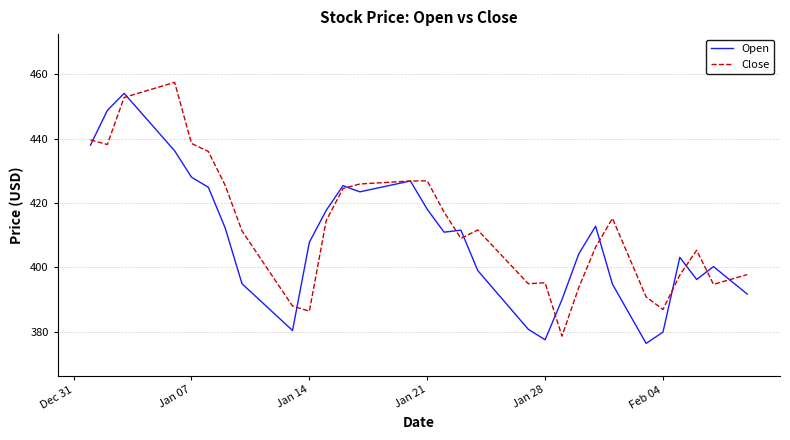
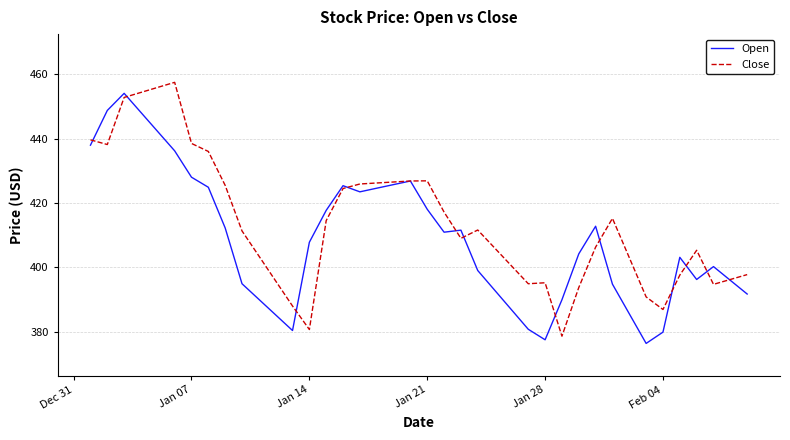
Close, Jan 14: 386 -> 381
